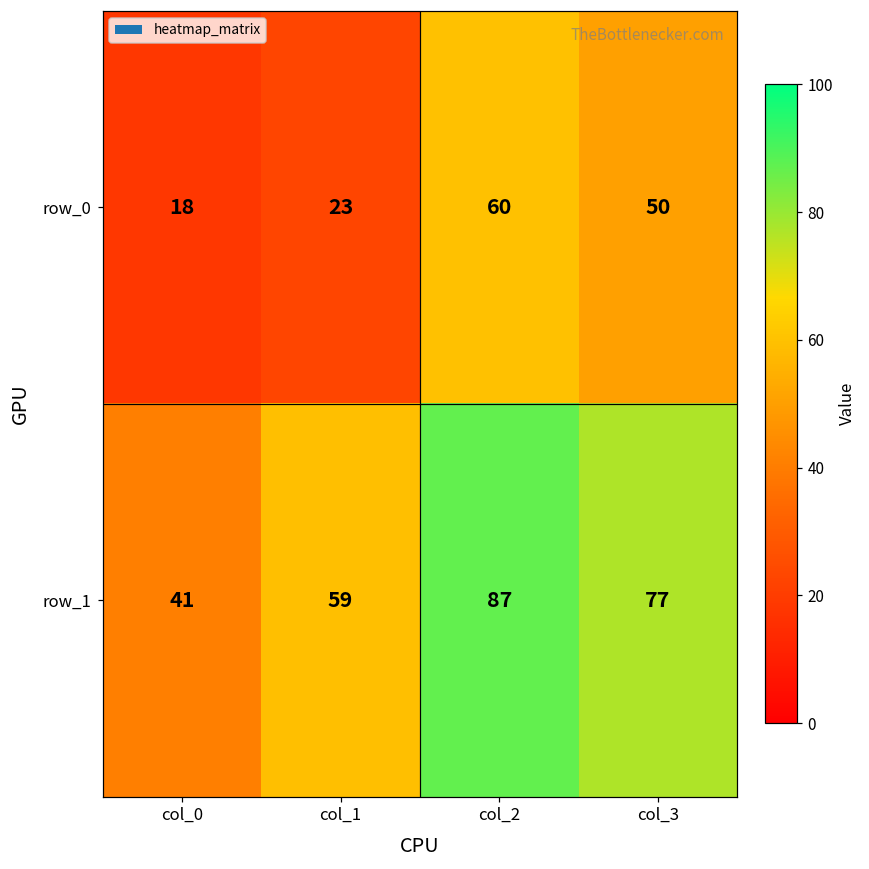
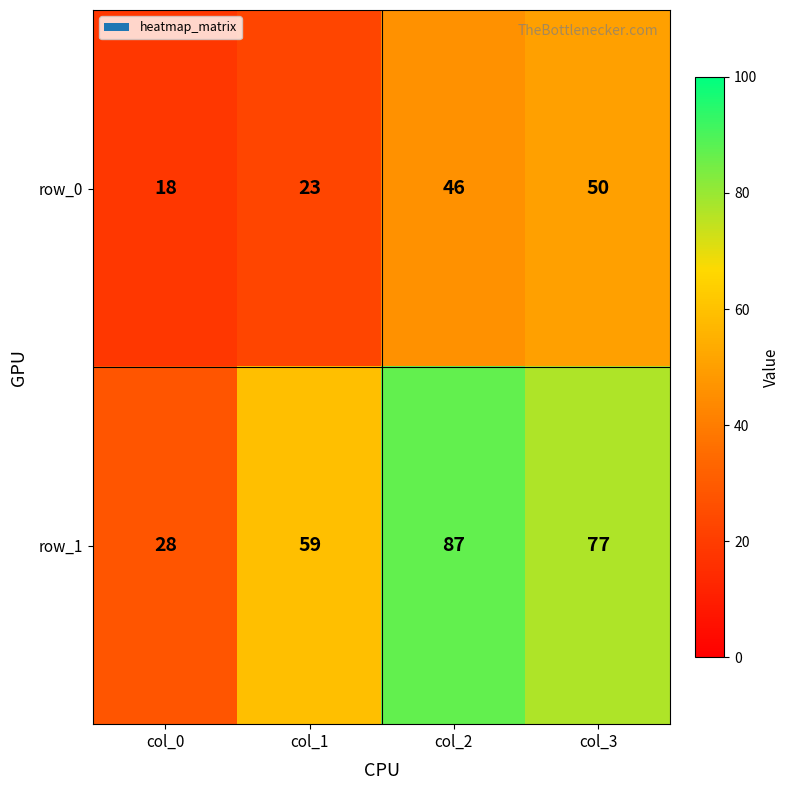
row_0, col_2: 60 -> 46
row_1, col_0: 41 -> 28
